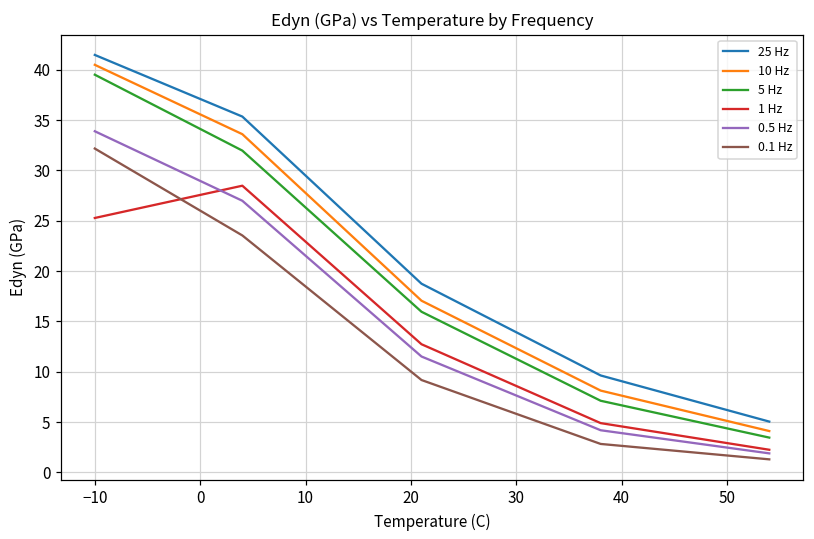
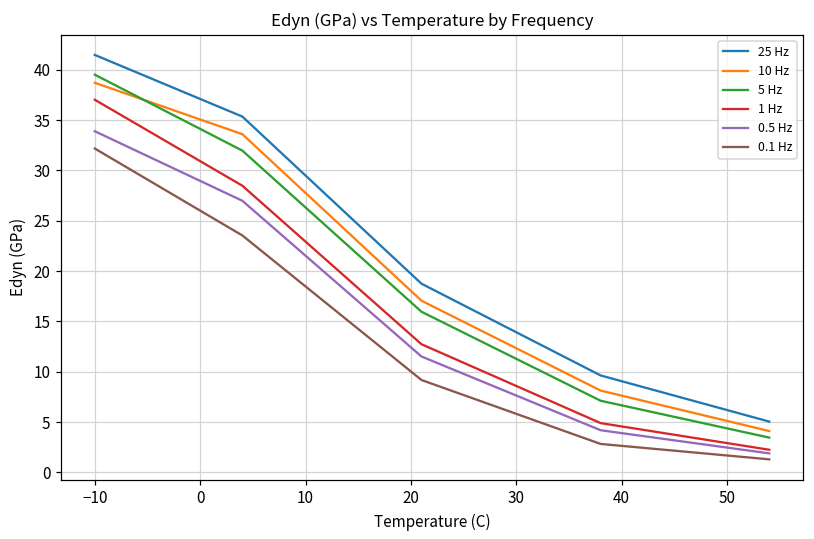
10 Hz, −10: 41 -> 39
1 Hz, −10: 25 -> 37
